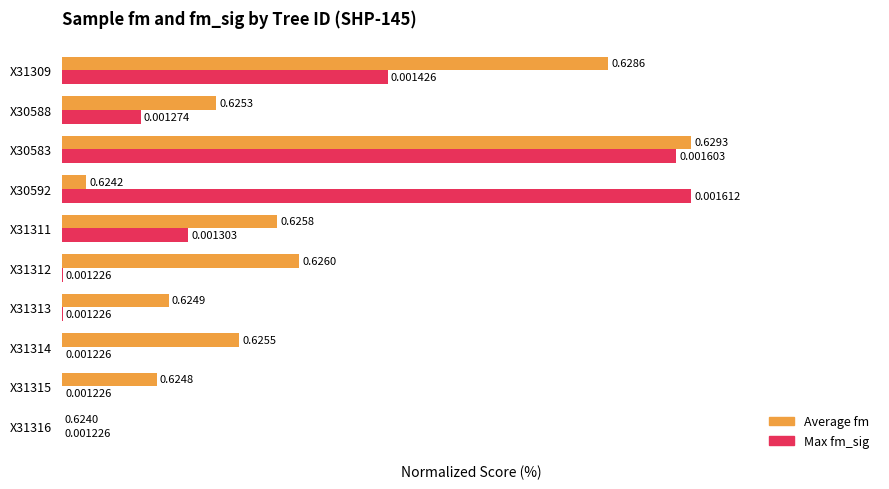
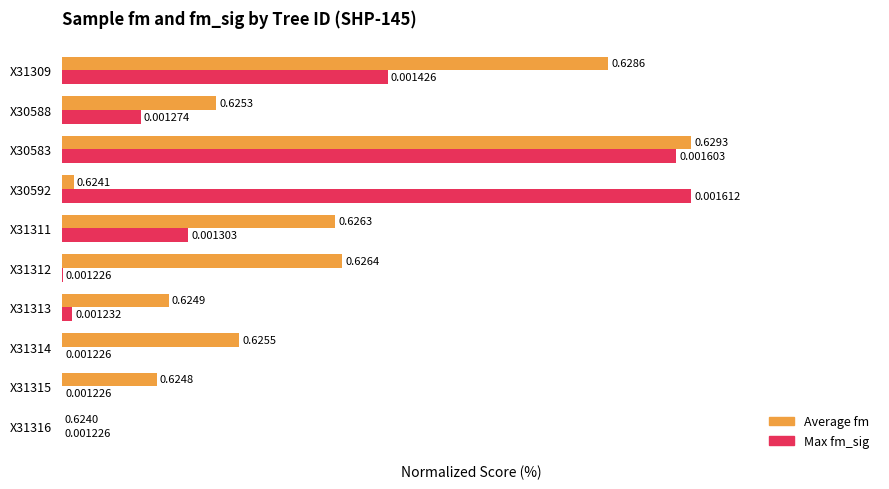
Average fm, X30592: 0.6242 -> 0.6241
Average fm, X31311: 0.6258 -> 0.6263
Average fm, X31312: 0.6260 -> 0.6264
Max fm_sig, X31313: 0.001226 -> 0.001232
